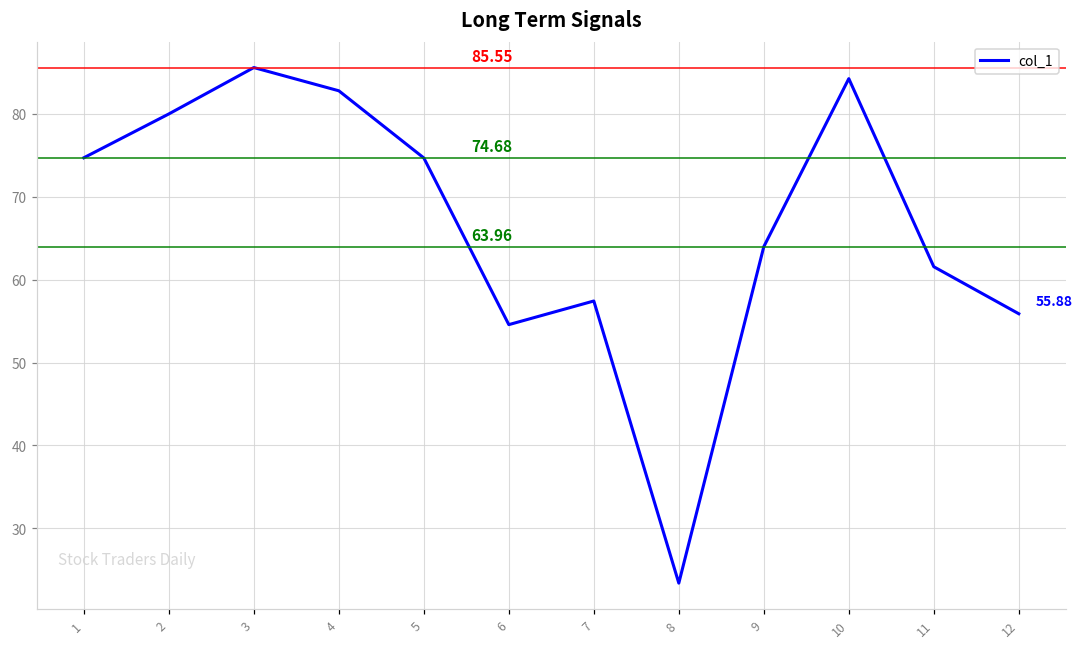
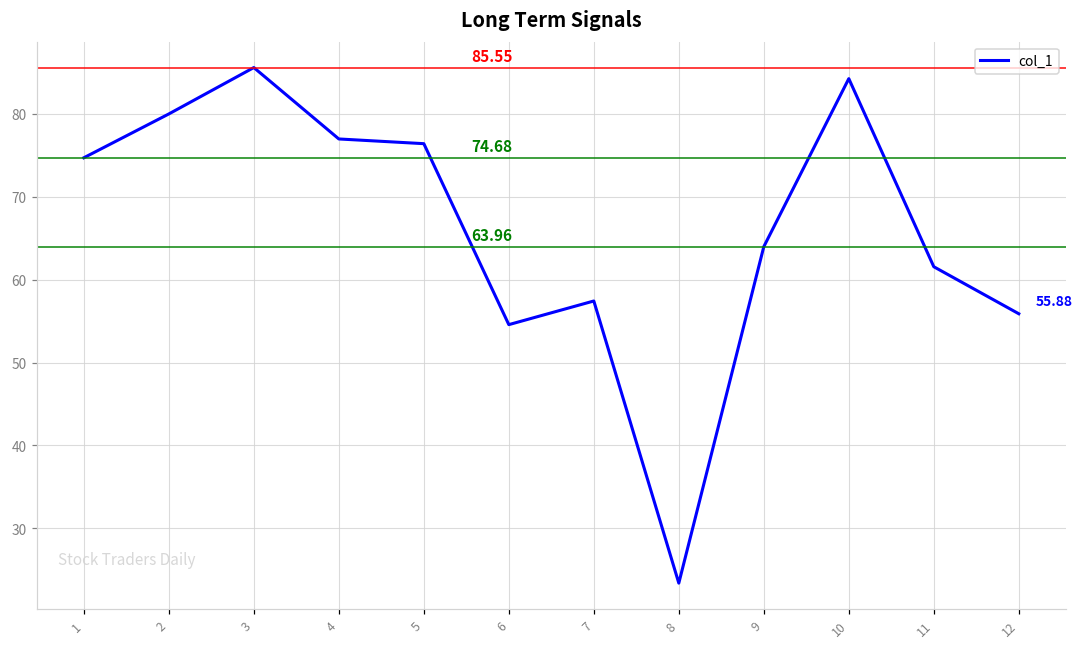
4: 83 -> 77
5: 75 -> 76
